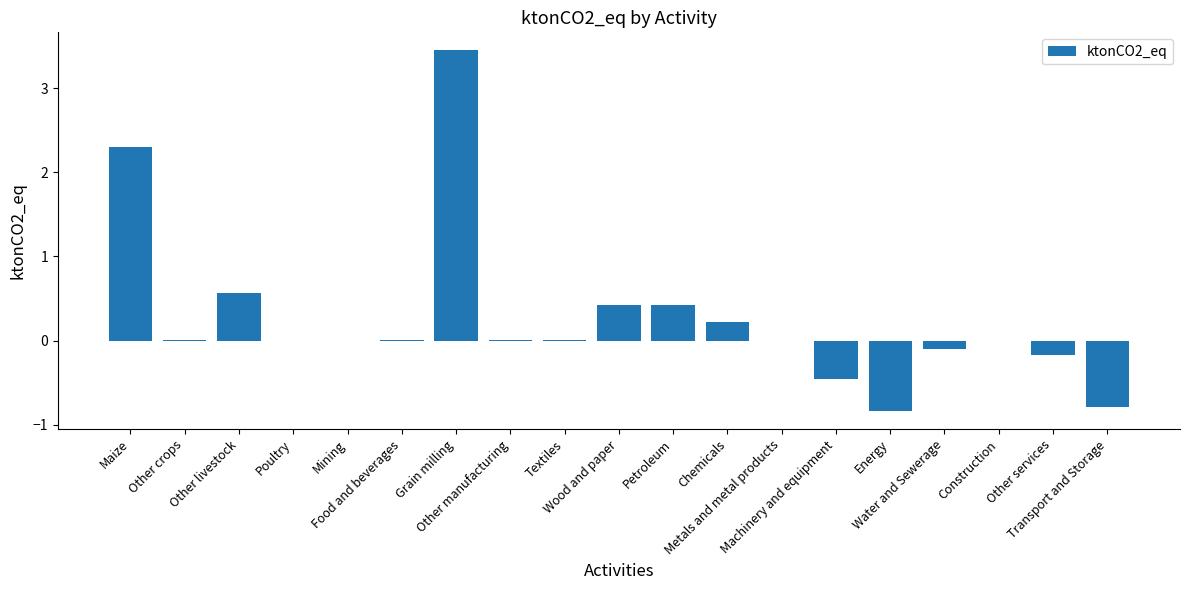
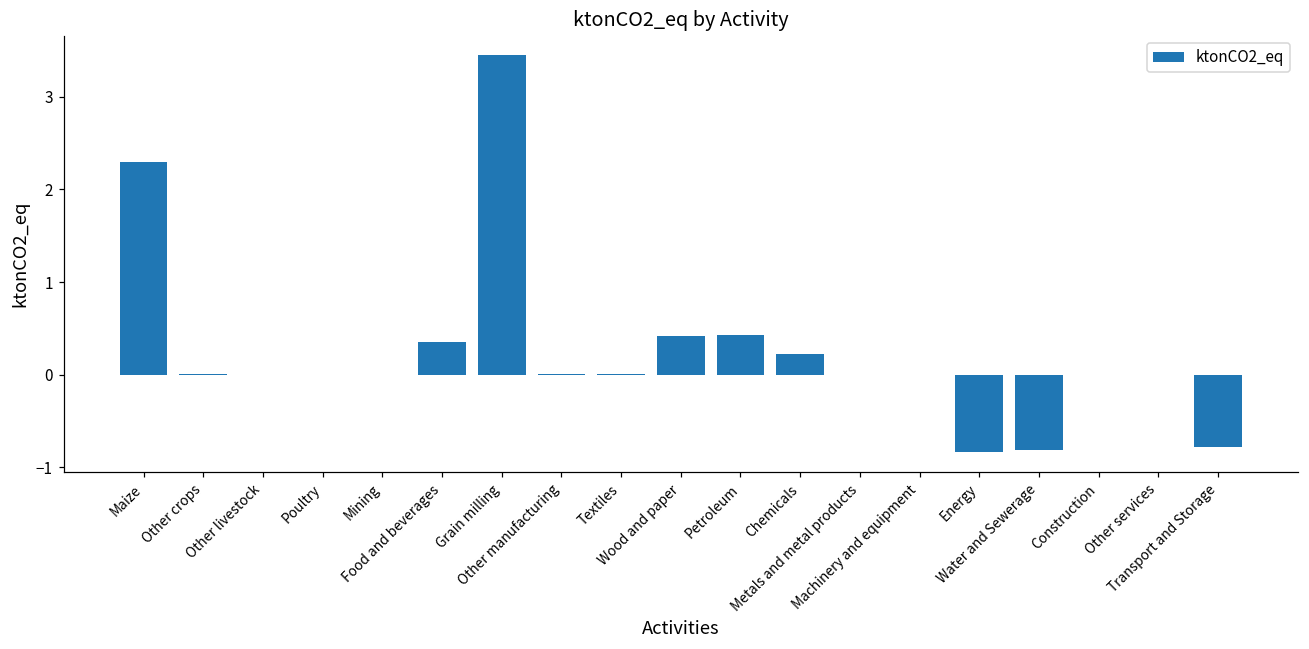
Other livestock: 0.6 -> 0.0
Food and beverages: 0.0 -> 0.3
Machinery and equipment: -0.5 -> 0.0
Water and Sewerage: -0.1 -> -0.8
Other services: -0.2 -> 0.0
